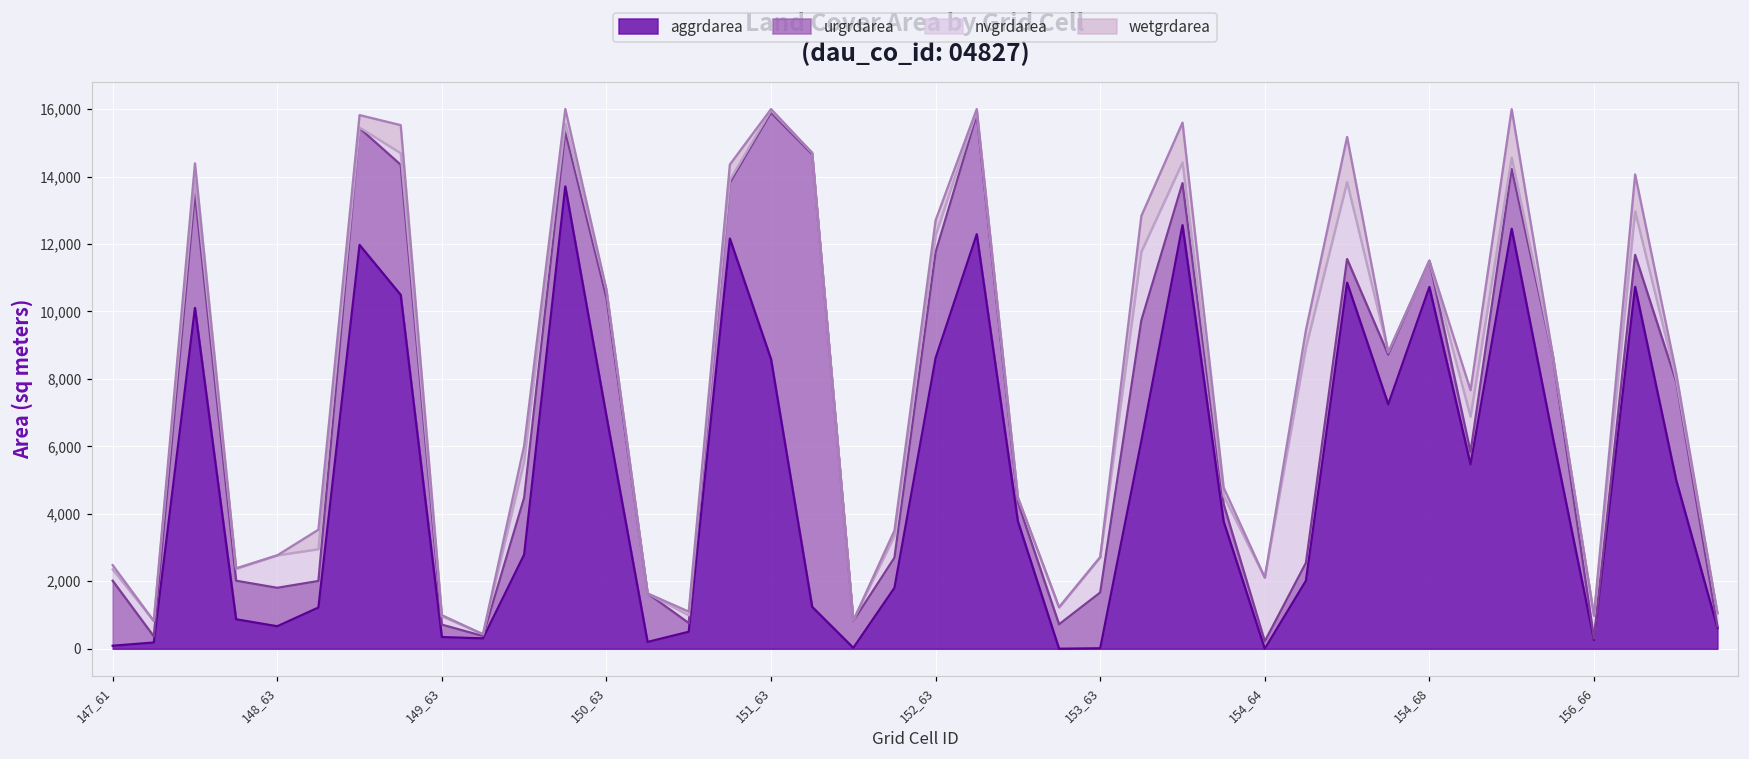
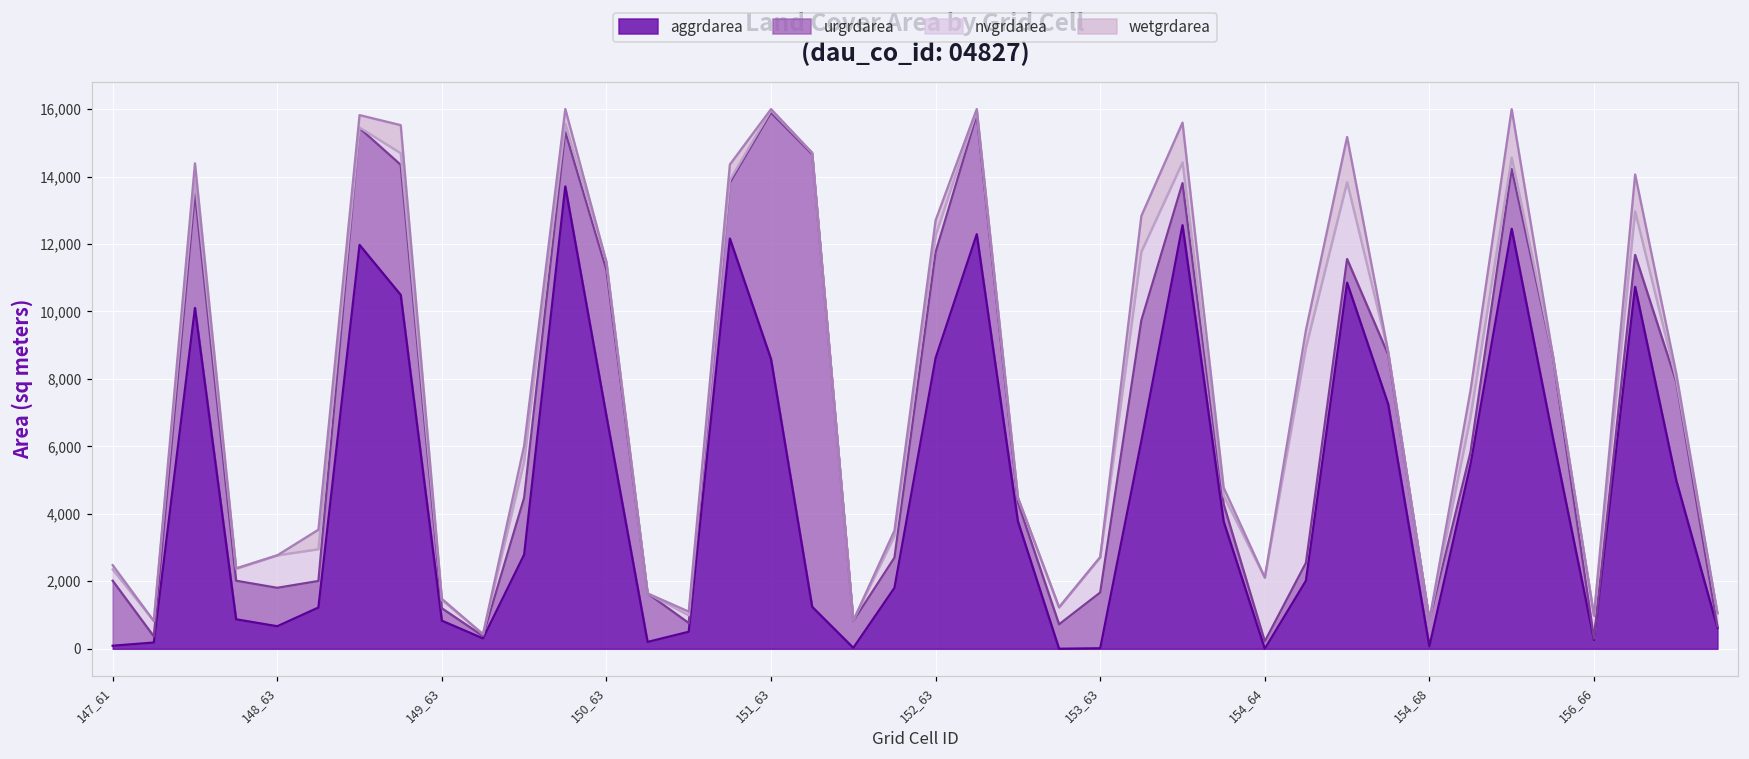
aggrdarea, 149_63: 300 -> 800
urgrdarea, 150_63: 3,500 -> 4,300
aggrdarea, 154_68: 10,700 -> 100
